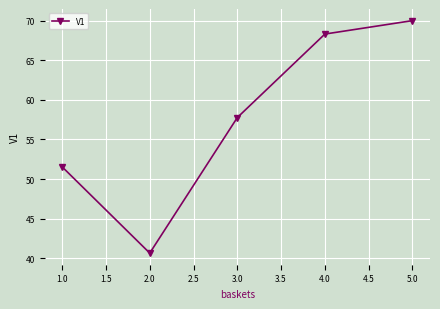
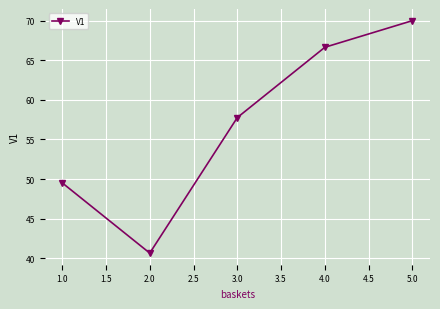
1.0: 52 -> 50
4.0: 68 -> 67
